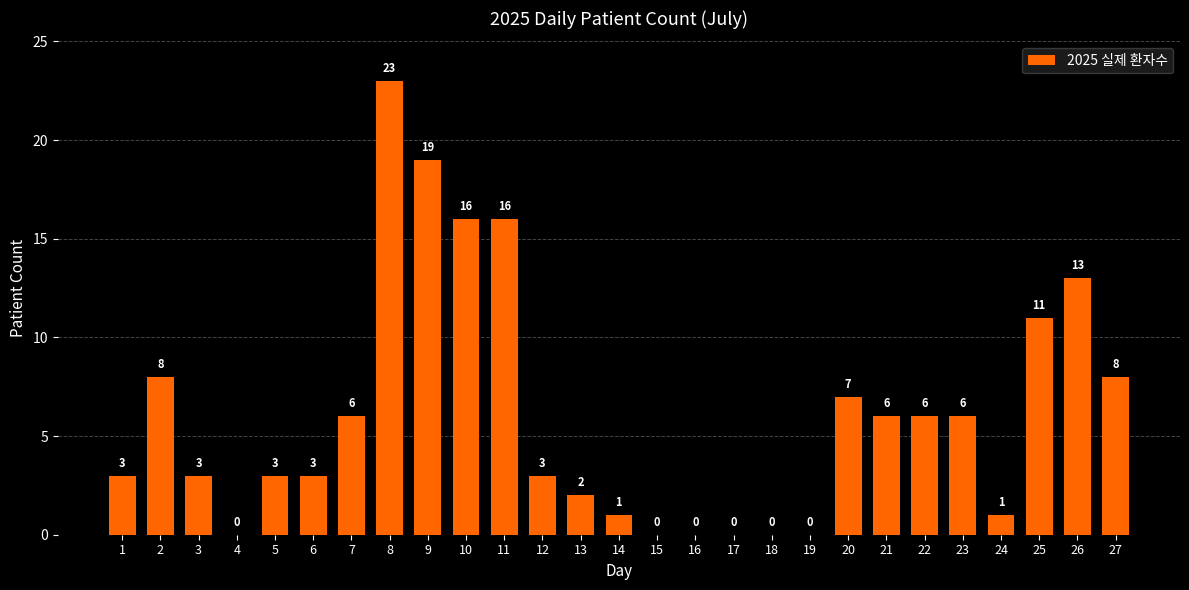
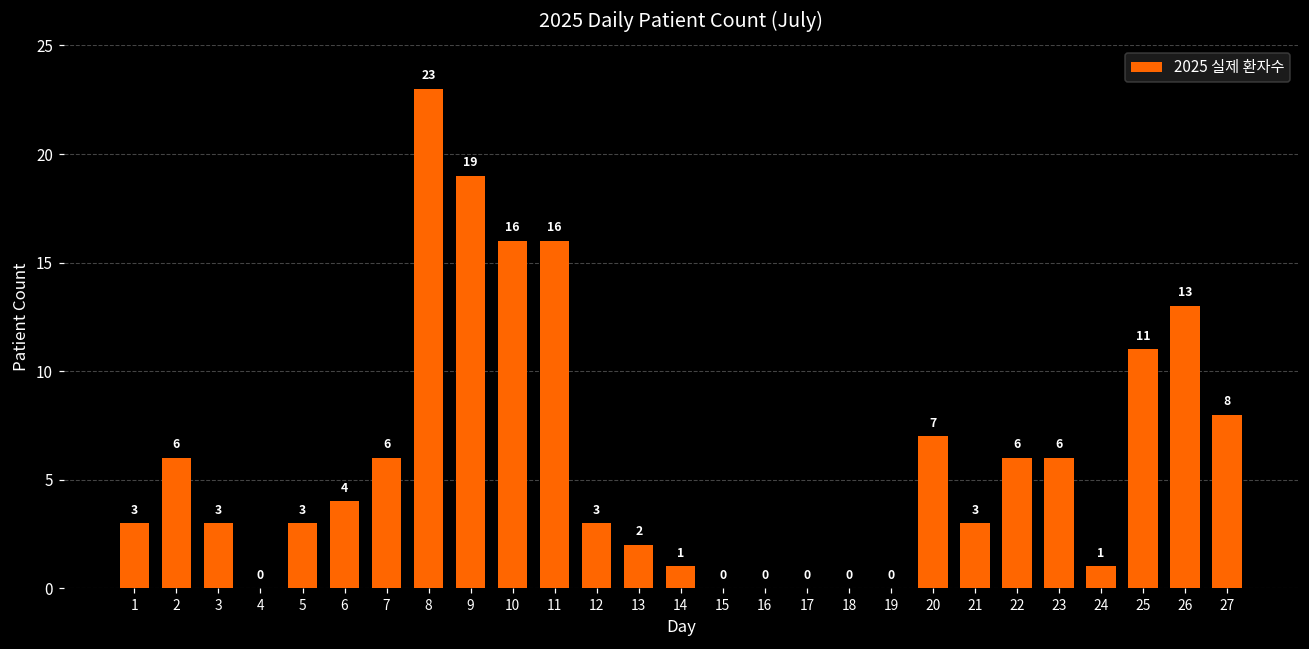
2: 8 -> 6
6: 3 -> 4
21: 6 -> 3
